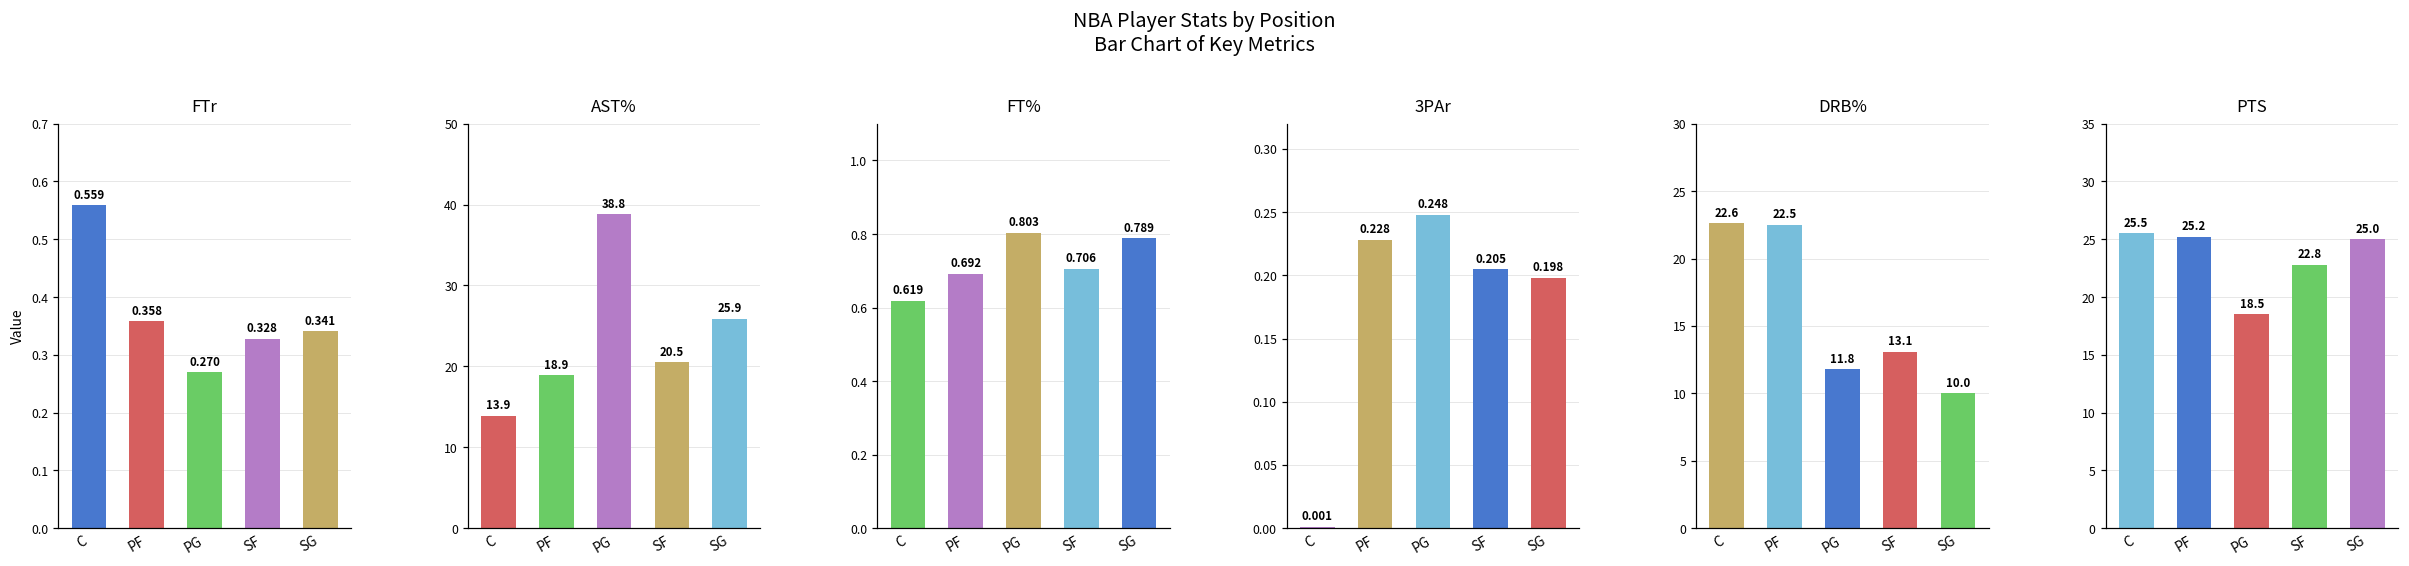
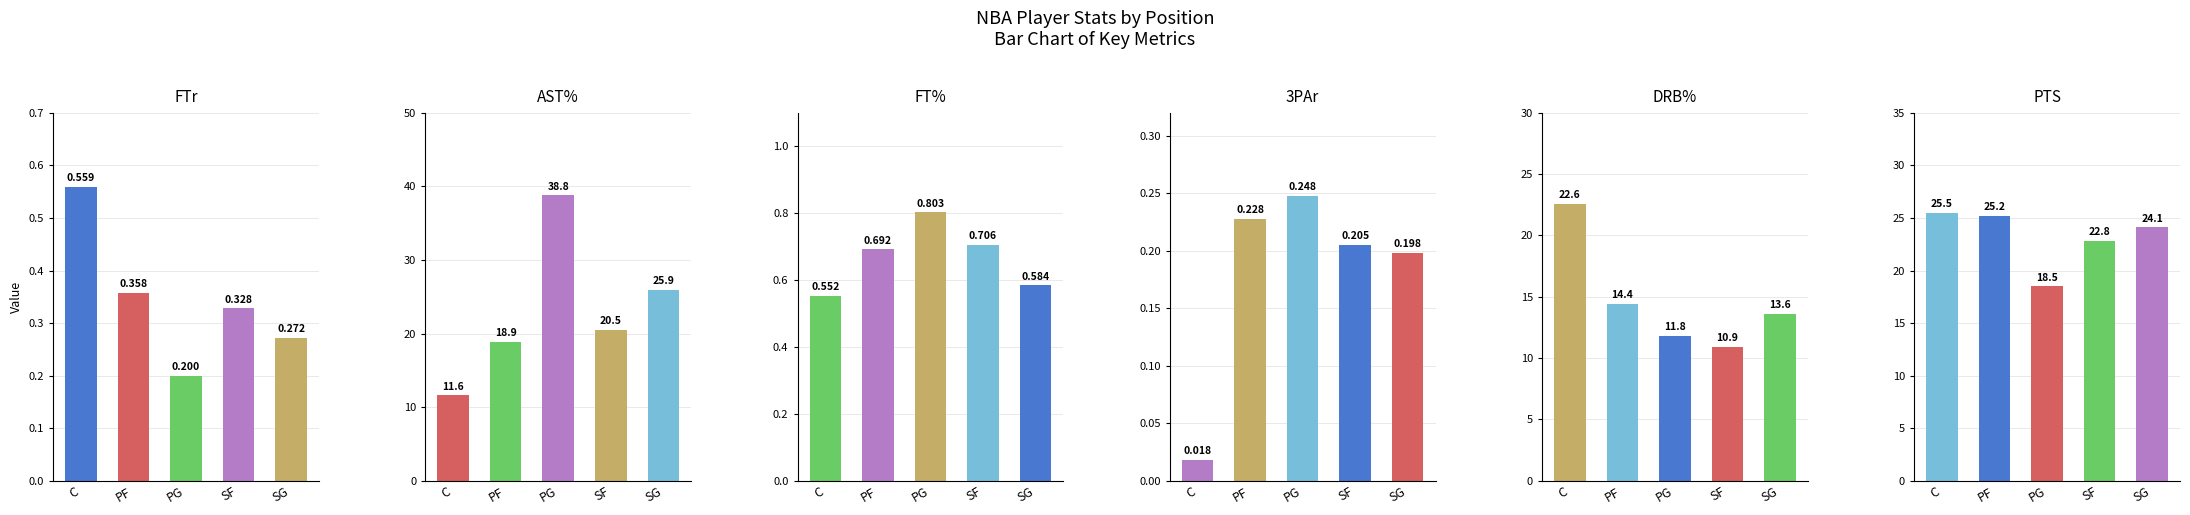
FTr, PG: 0.270 -> 0.200
FTr, SG: 0.341 -> 0.272
AST%, C: 13.9 -> 11.6
FT%, C: 0.619 -> 0.552
FT%, SG: 0.789 -> 0.584
3PAr, C: 0.001 -> 0.018
DRB%, PF: 22.5 -> 14.4
DRB%, SF: 13.1 -> 10.9
DRB%, SG: 10.0 -> 13.6
PTS, SG: 25.0 -> 24.1
